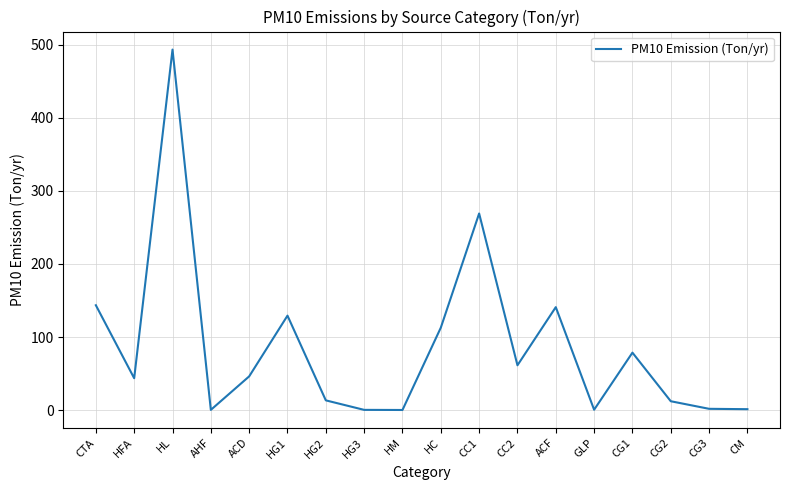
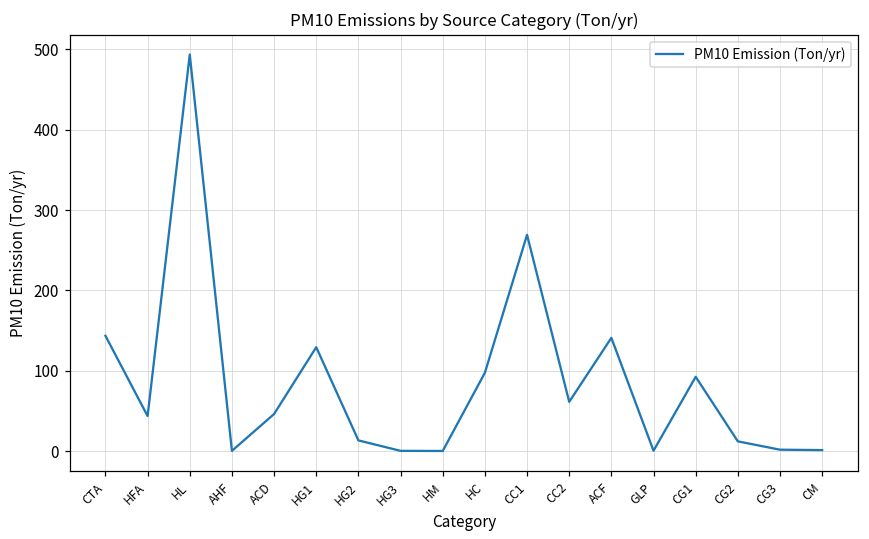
HC: 110 -> 100
CG1: 80 -> 90
